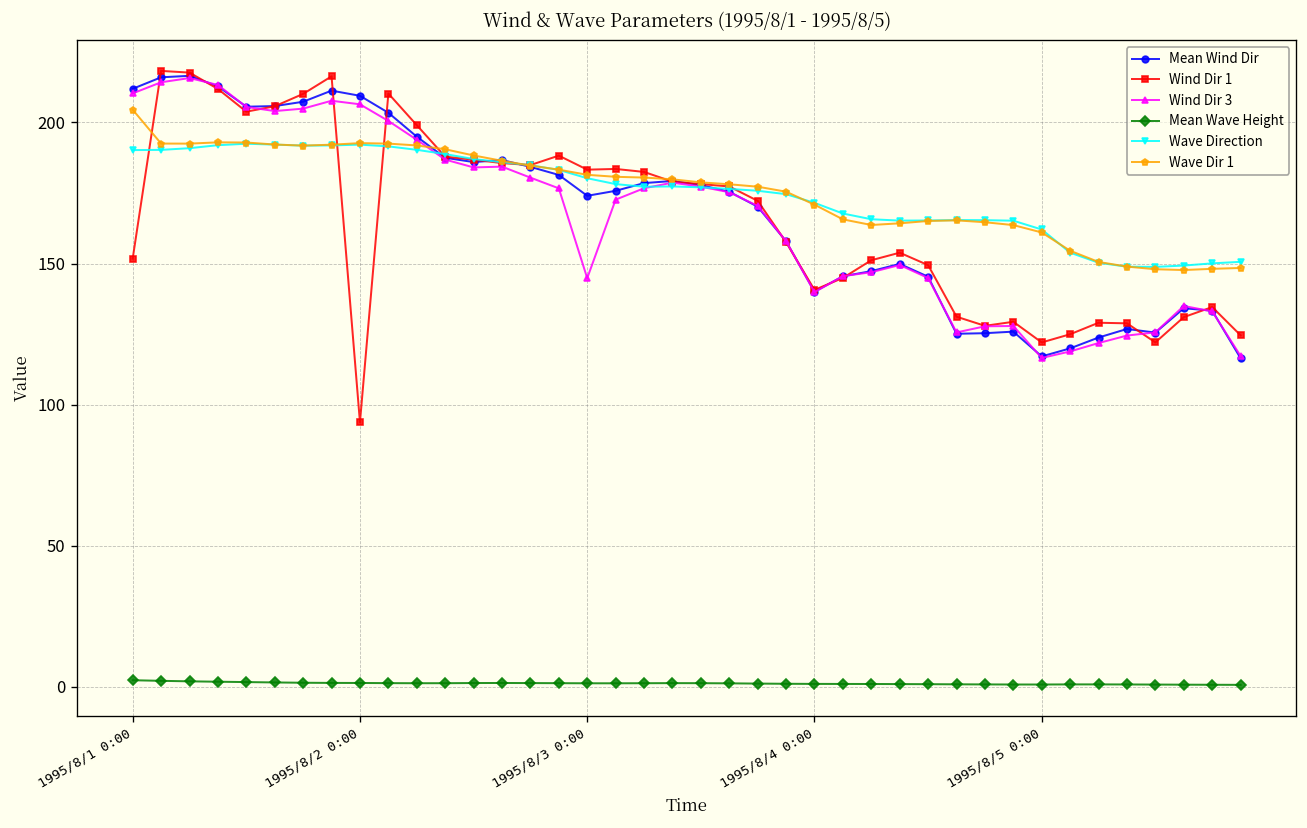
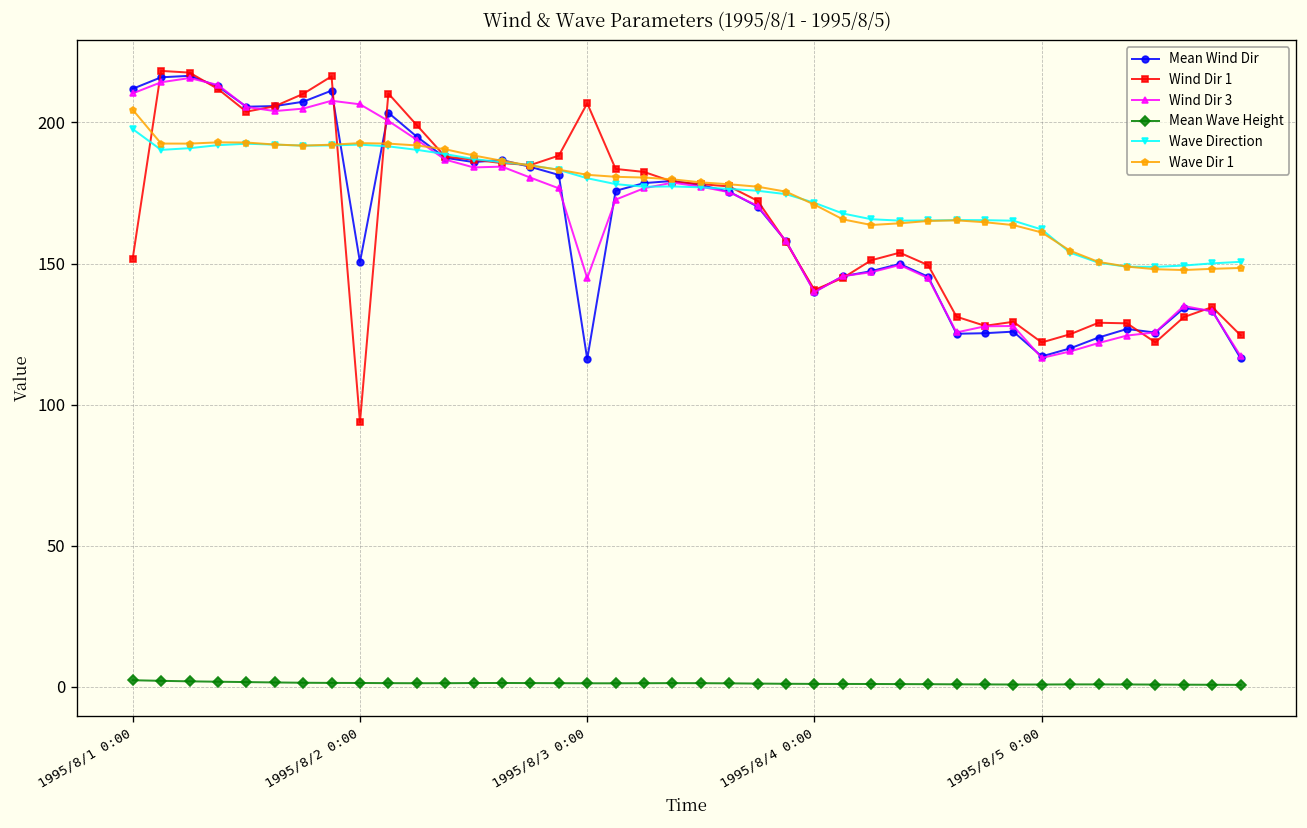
Wave Direction, 1995/8/1 0:00: 190 -> 198
Mean Wind Dir, 1995/8/2 0:00: 209 -> 151
Mean Wind Dir, 1995/8/3 0:00: 174 -> 116
Wind Dir 1, 1995/8/3 0:00: 183 -> 207
